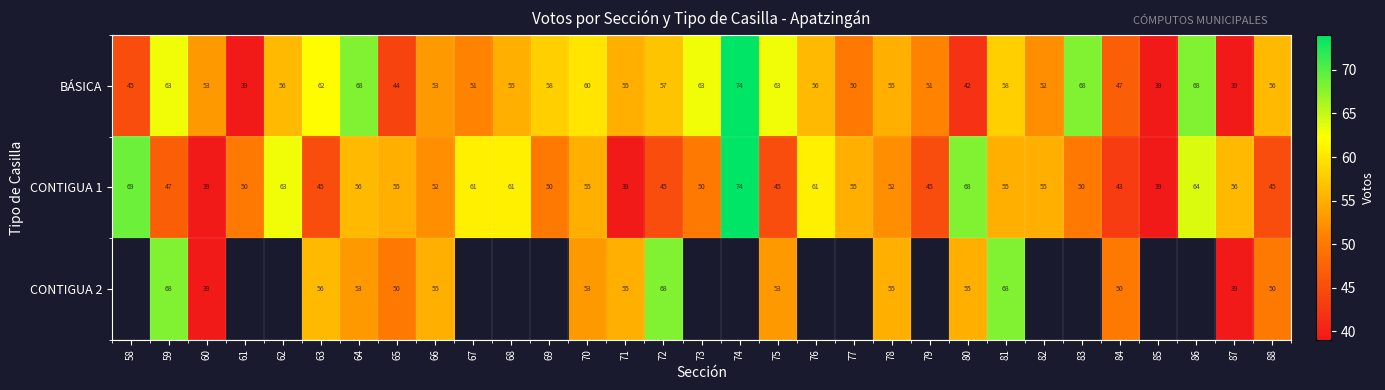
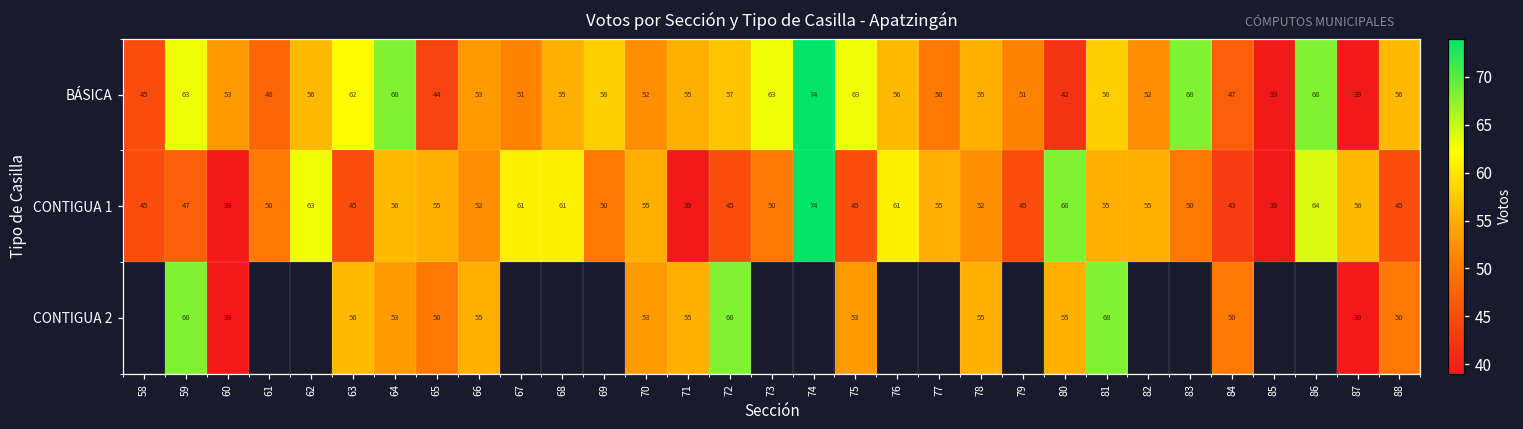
BÁSICA, 61: 39 -> 48
BÁSICA, 70: 60 -> 52
CONTIGUA 1, 58: 69 -> 45
